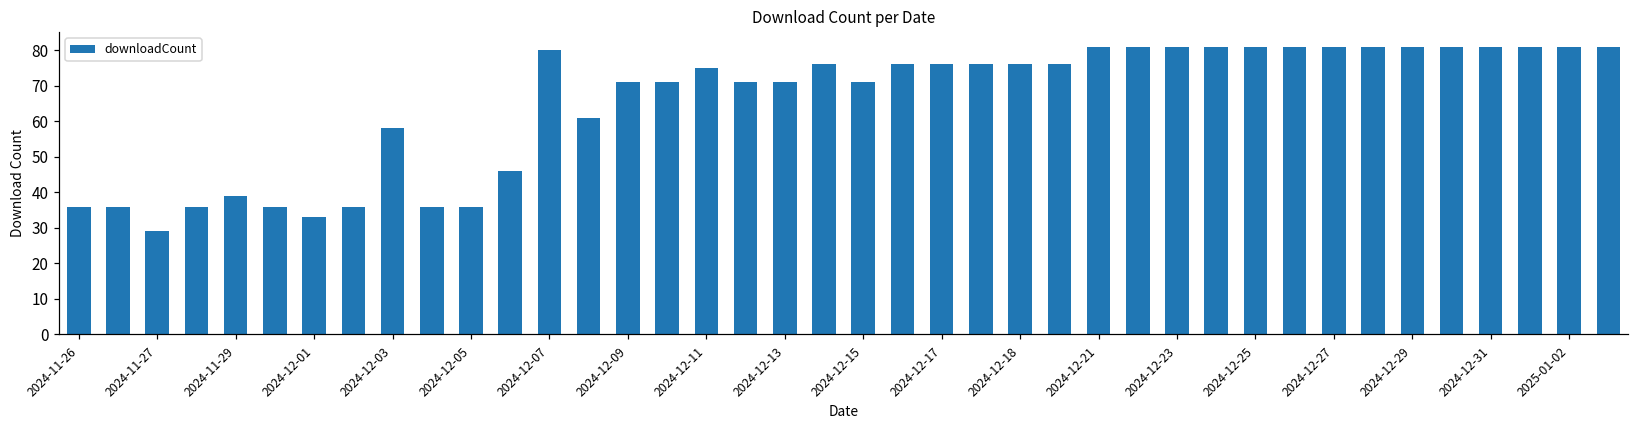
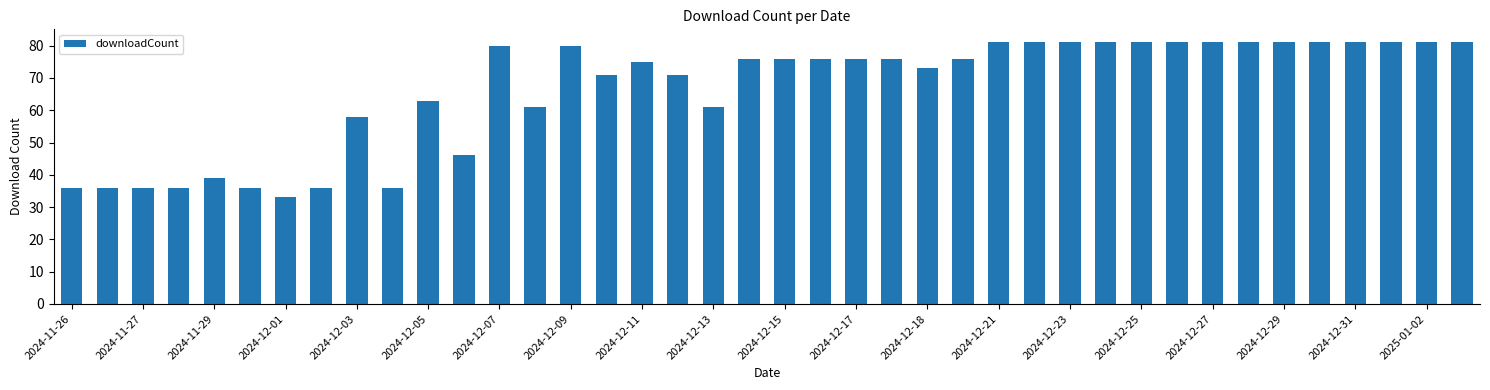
2024-11-27: 29 -> 36
2024-12-05: 36 -> 63
2024-12-09: 71 -> 80
2024-12-13: 71 -> 61
2024-12-15: 71 -> 76
2024-12-18: 76 -> 73
